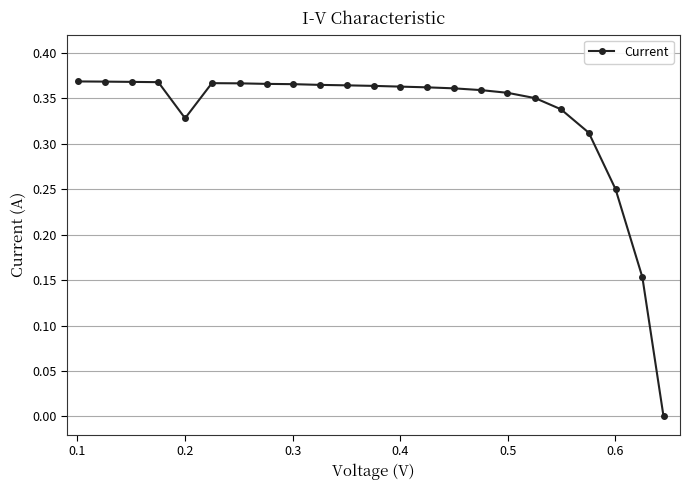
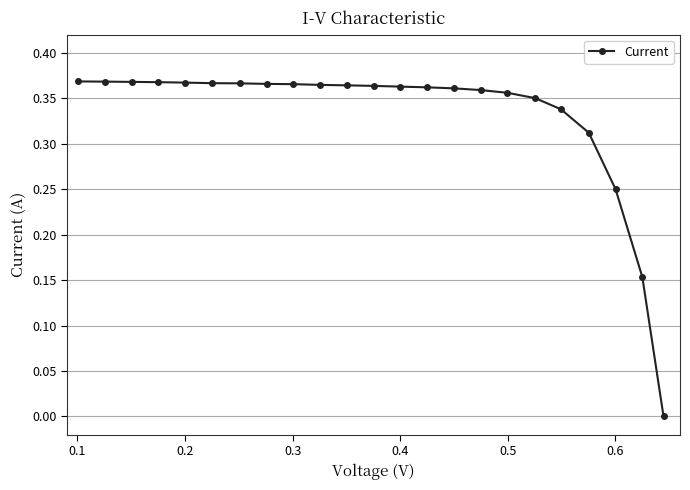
0.2: 0.33 -> 0.37
